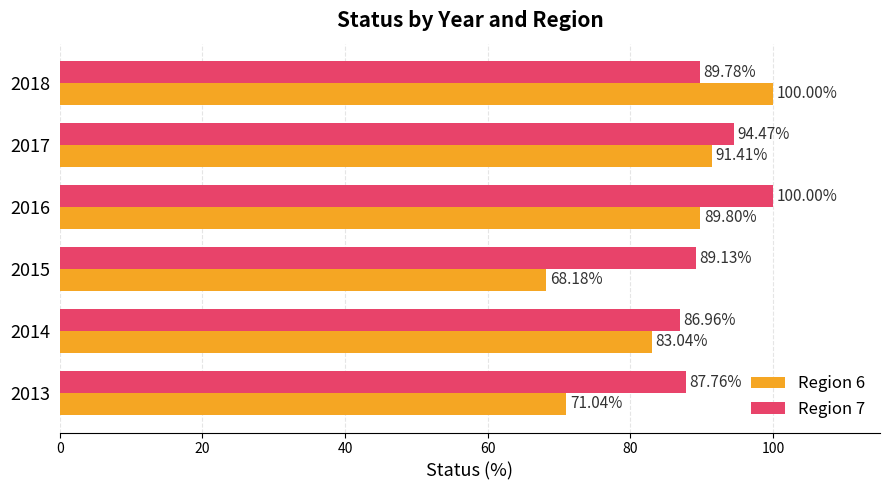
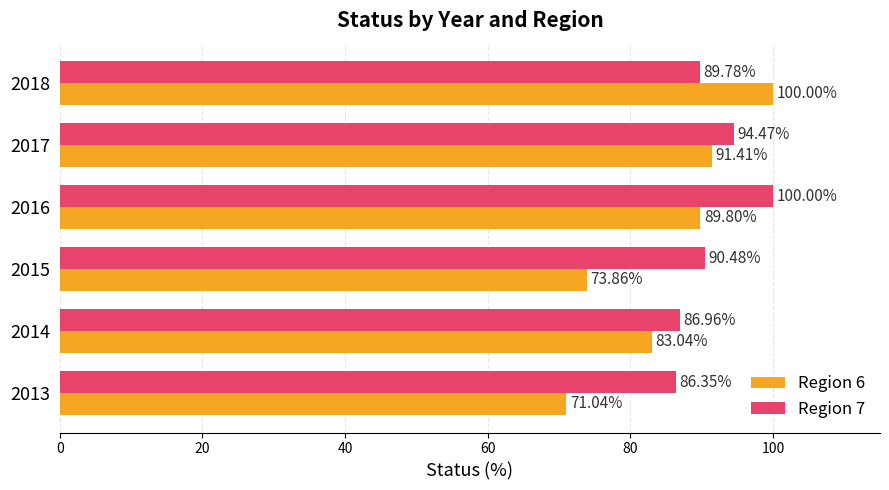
Region 7, 2015: 89.13% -> 90.48%
Region 6, 2015: 68.18% -> 73.86%
Region 7, 2013: 87.76% -> 86.35%
